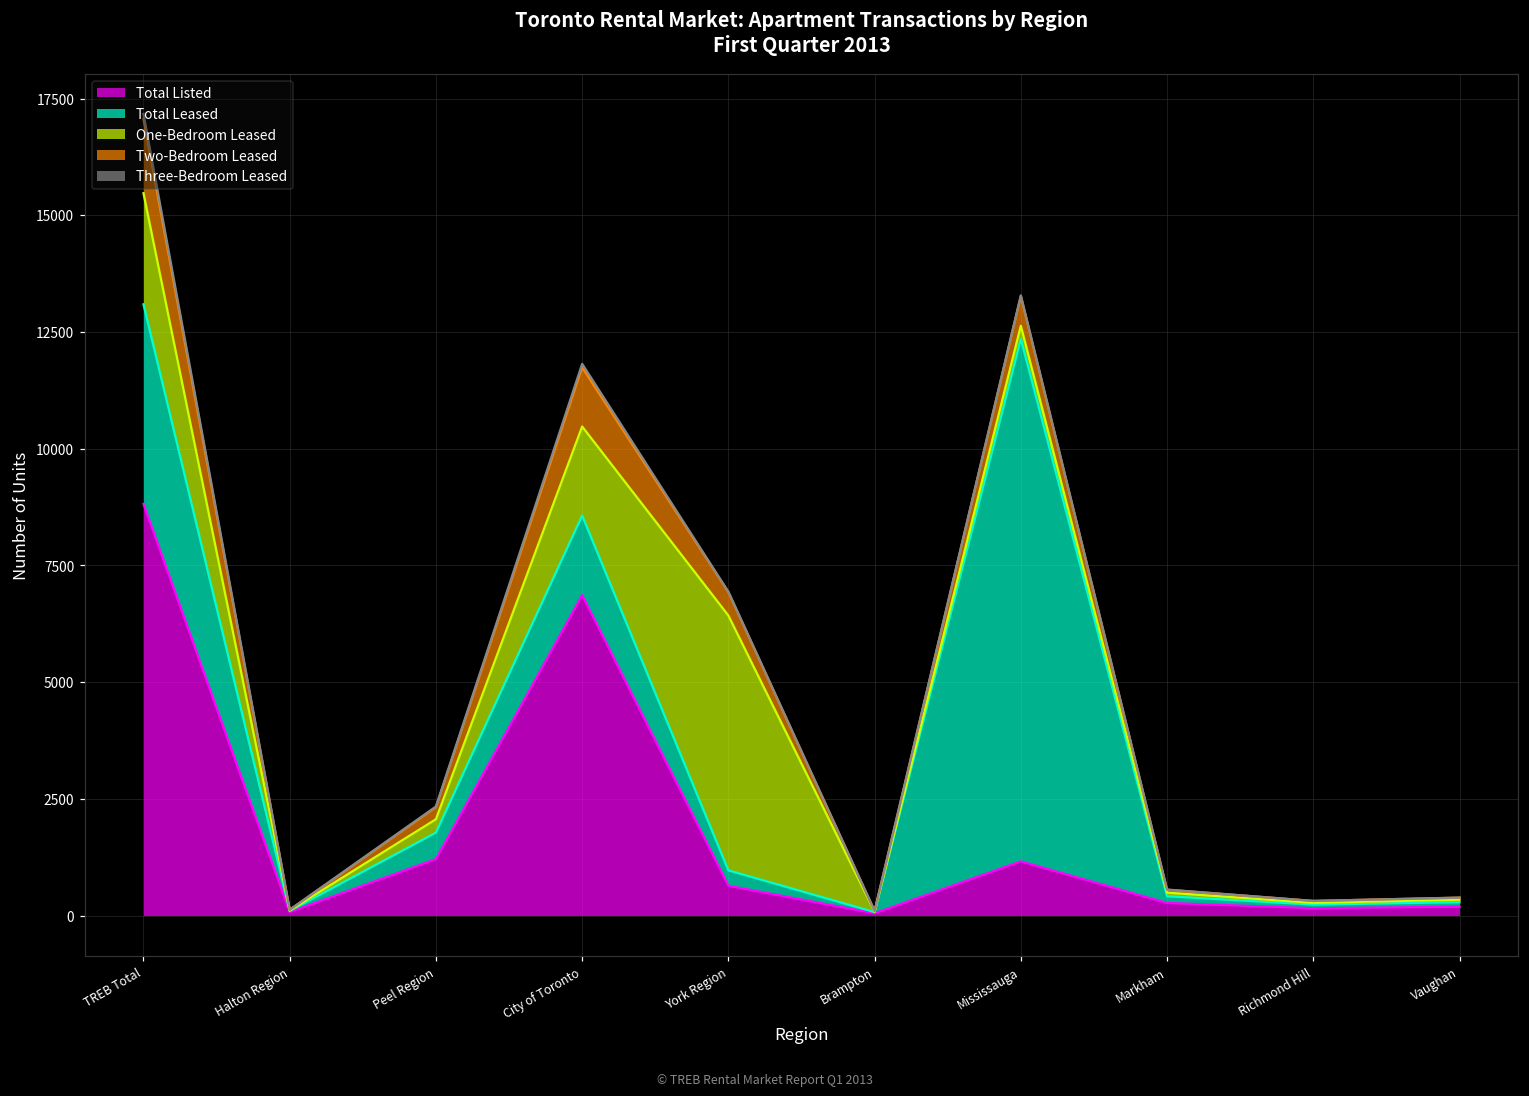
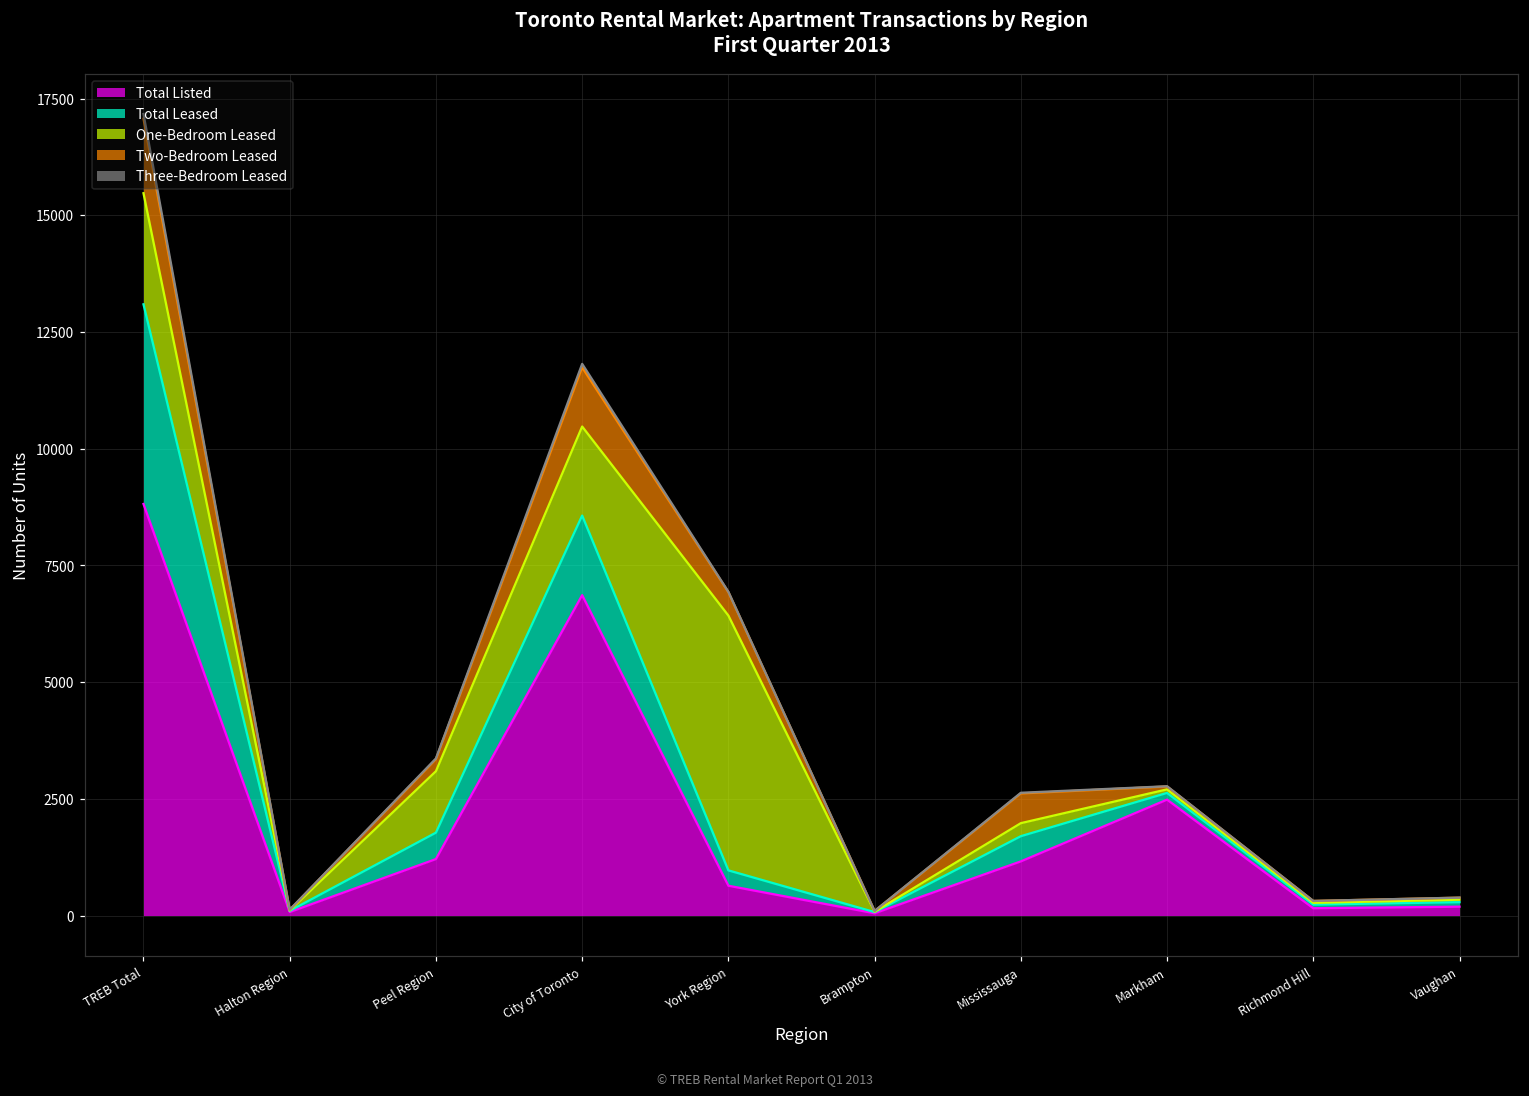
One-Bedroom Leased, Peel Region: 300 -> 1300
Total Leased, Mississauga: 11200 -> 500
Total Listed, Markham: 300 -> 2500
